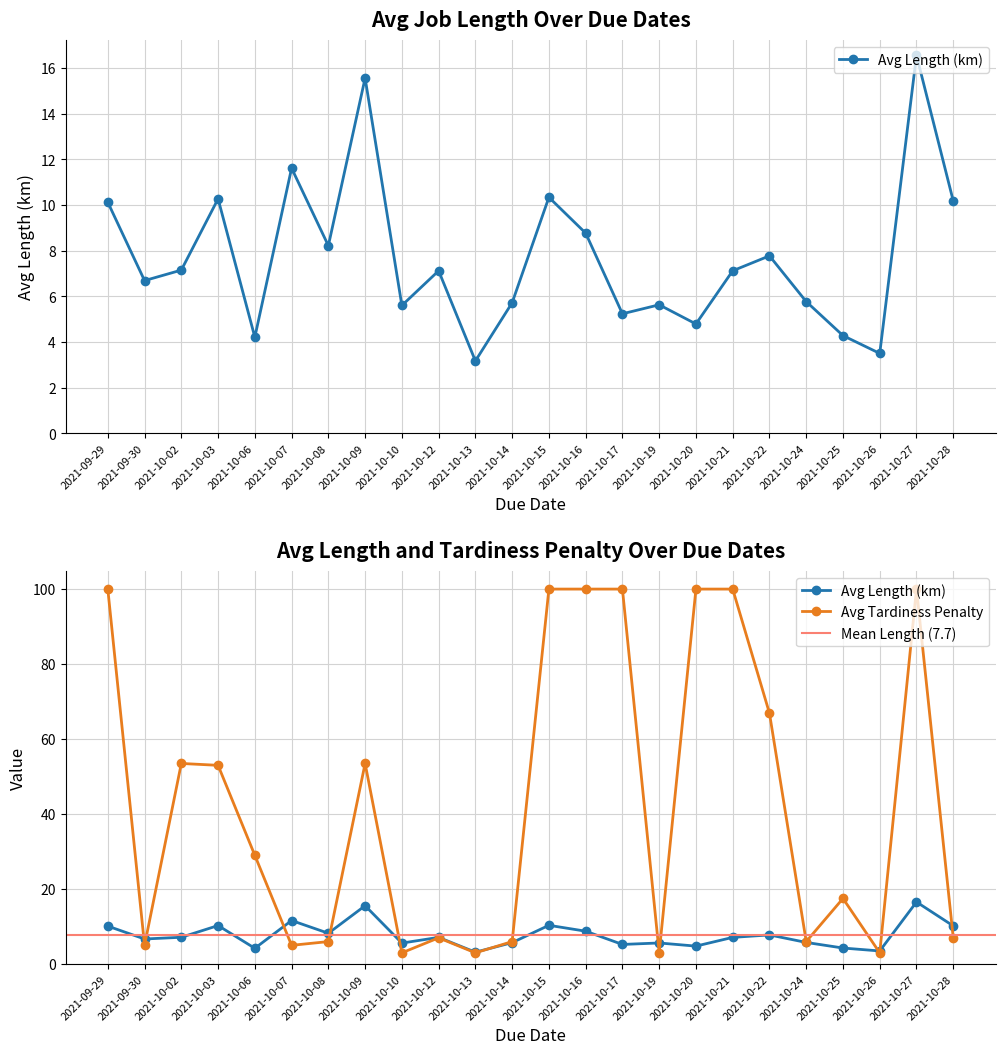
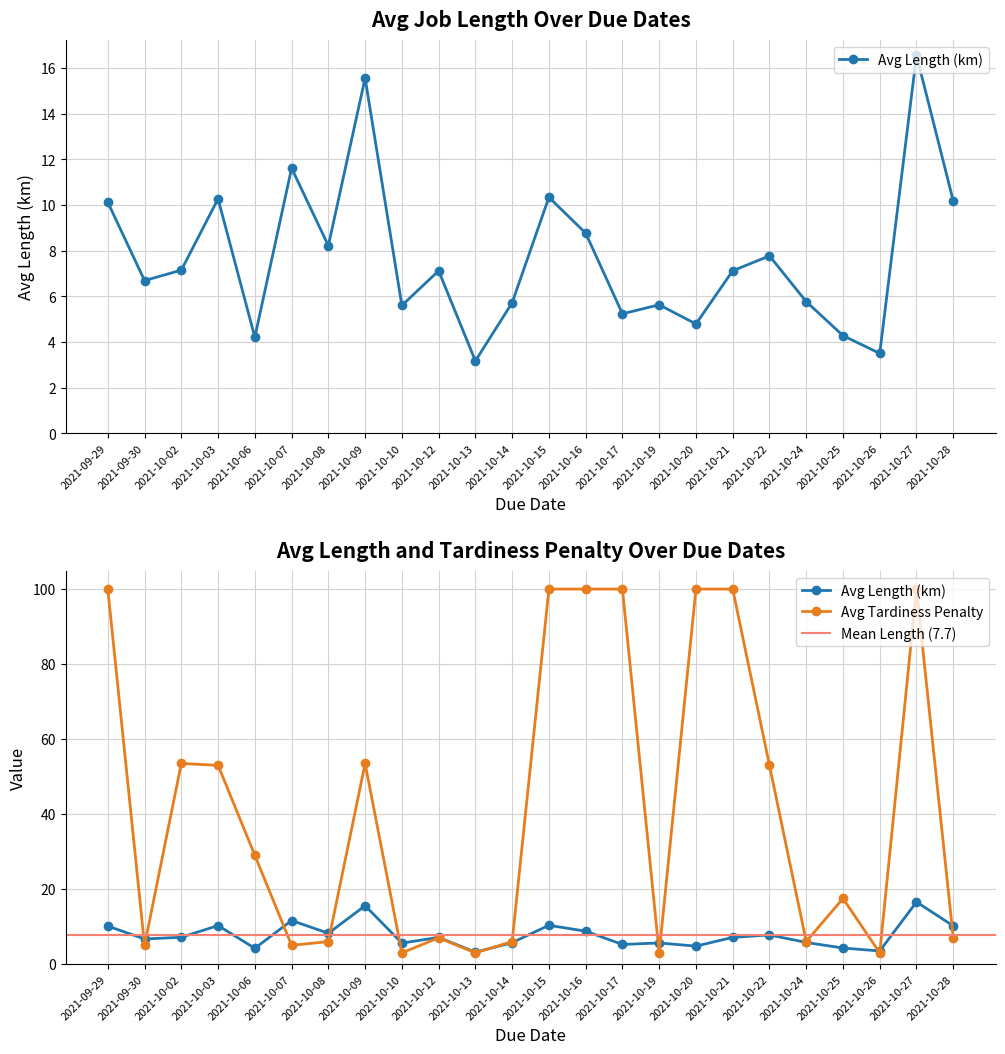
Avg Length and Tardiness Penalty Over Due Dates, Avg Tardiness Penalty, 2021-10-22: 67 -> 53
